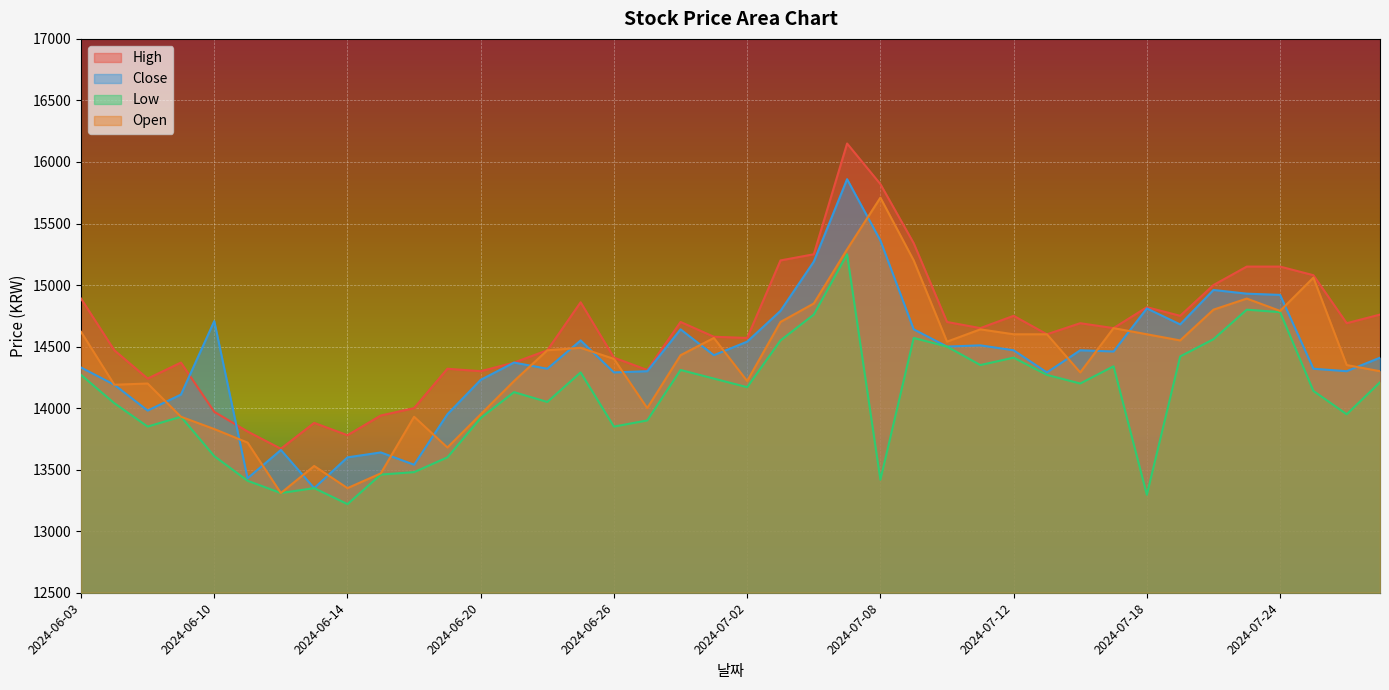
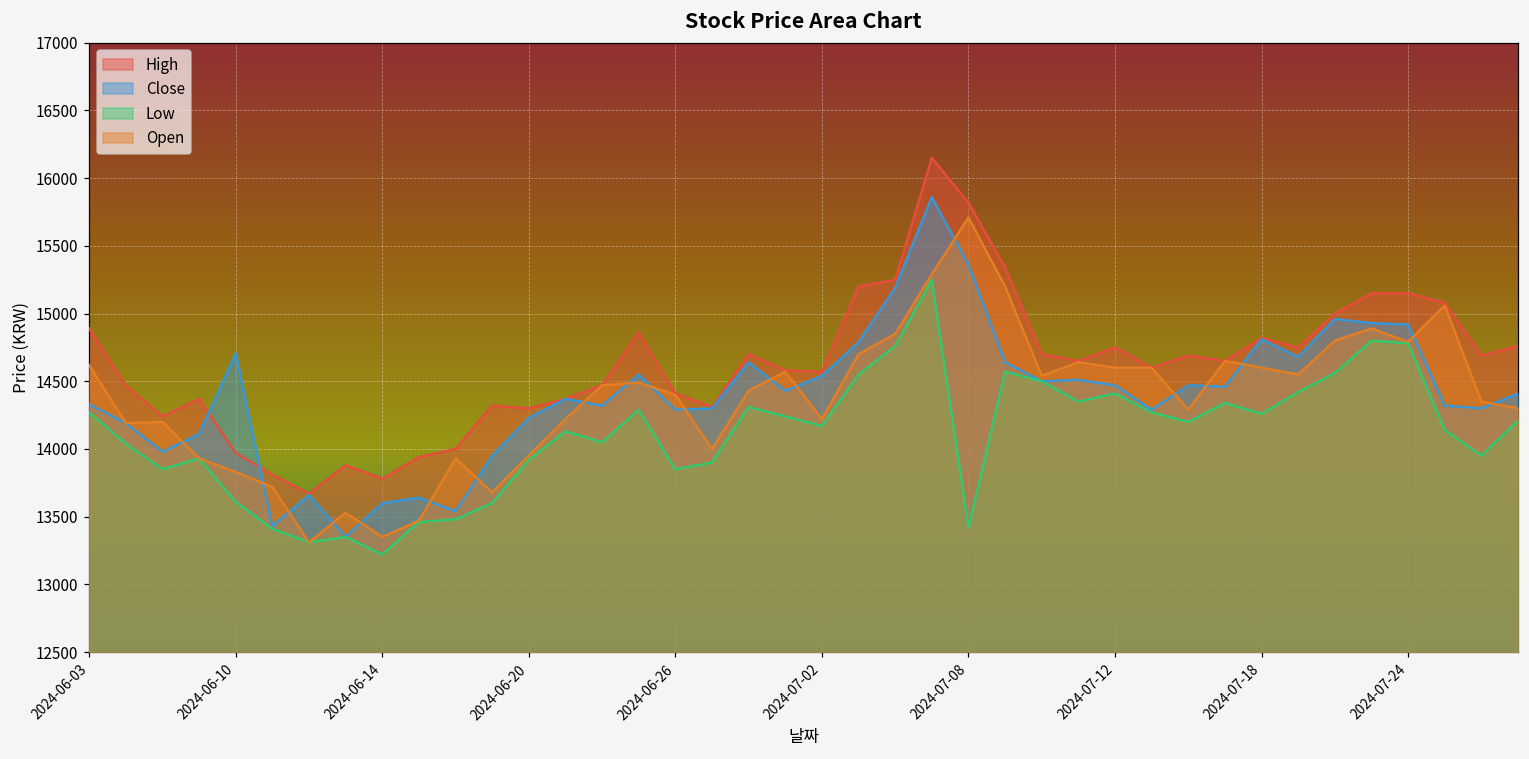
Low, 2024-07-18: 13300 -> 14260
